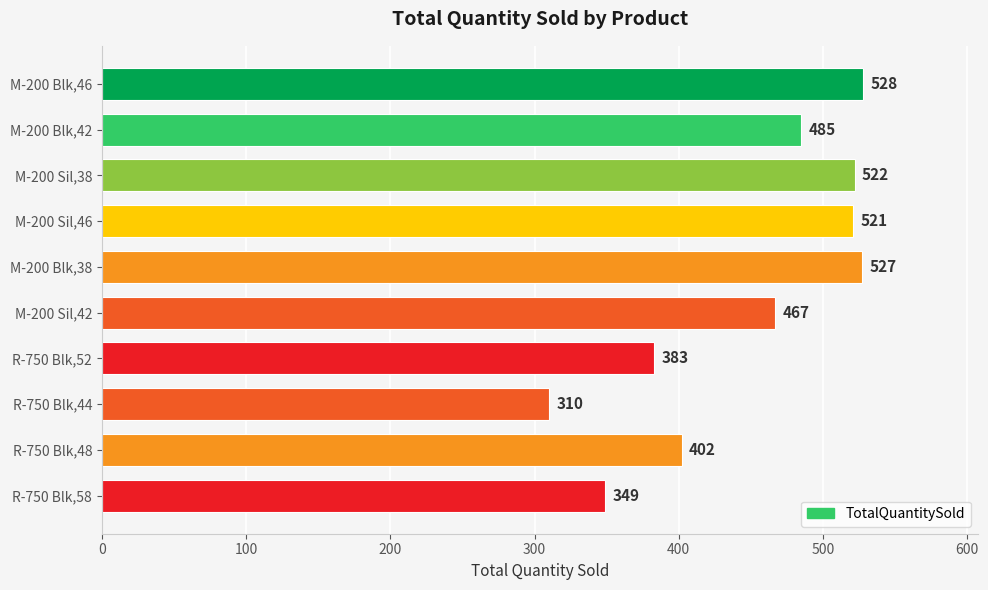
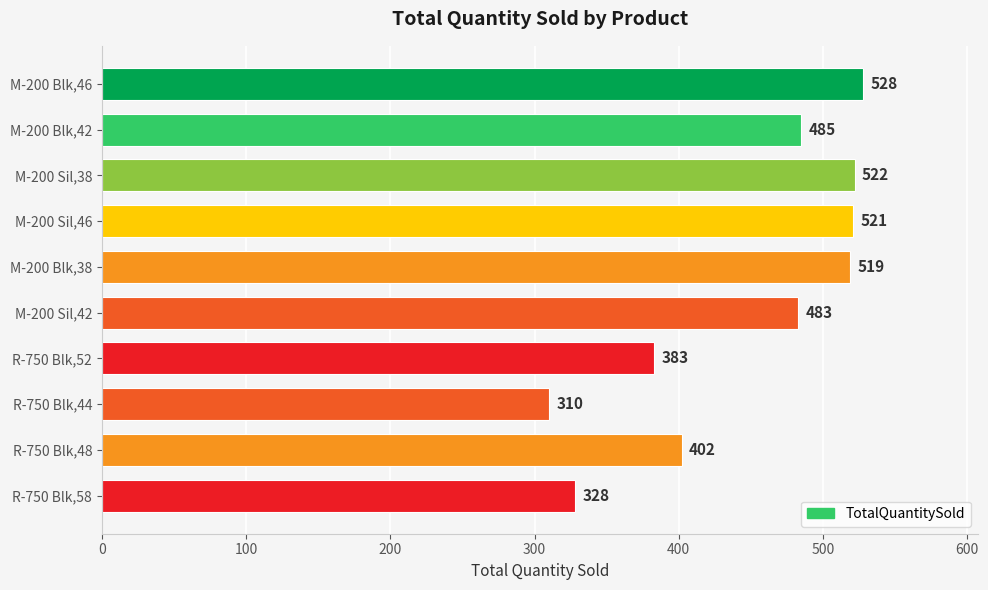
M-200 Blk,38: 527 -> 519
M-200 Sil,42: 467 -> 483
R-750 Blk,58: 349 -> 328
